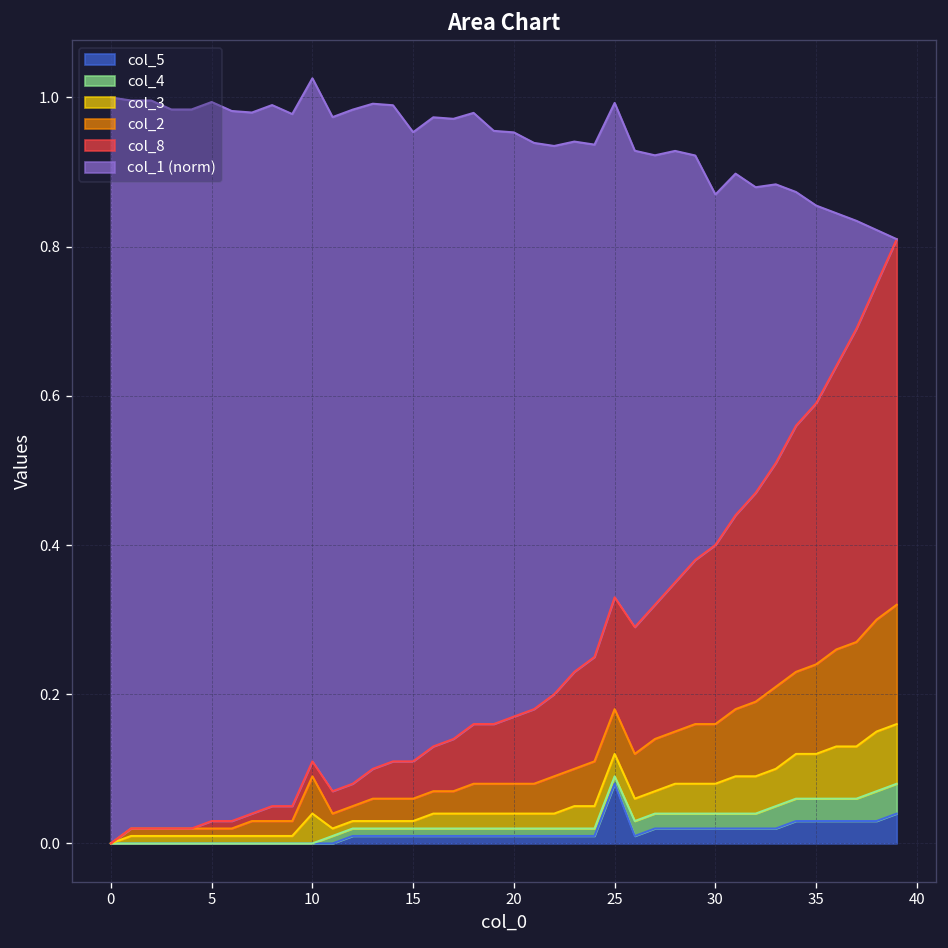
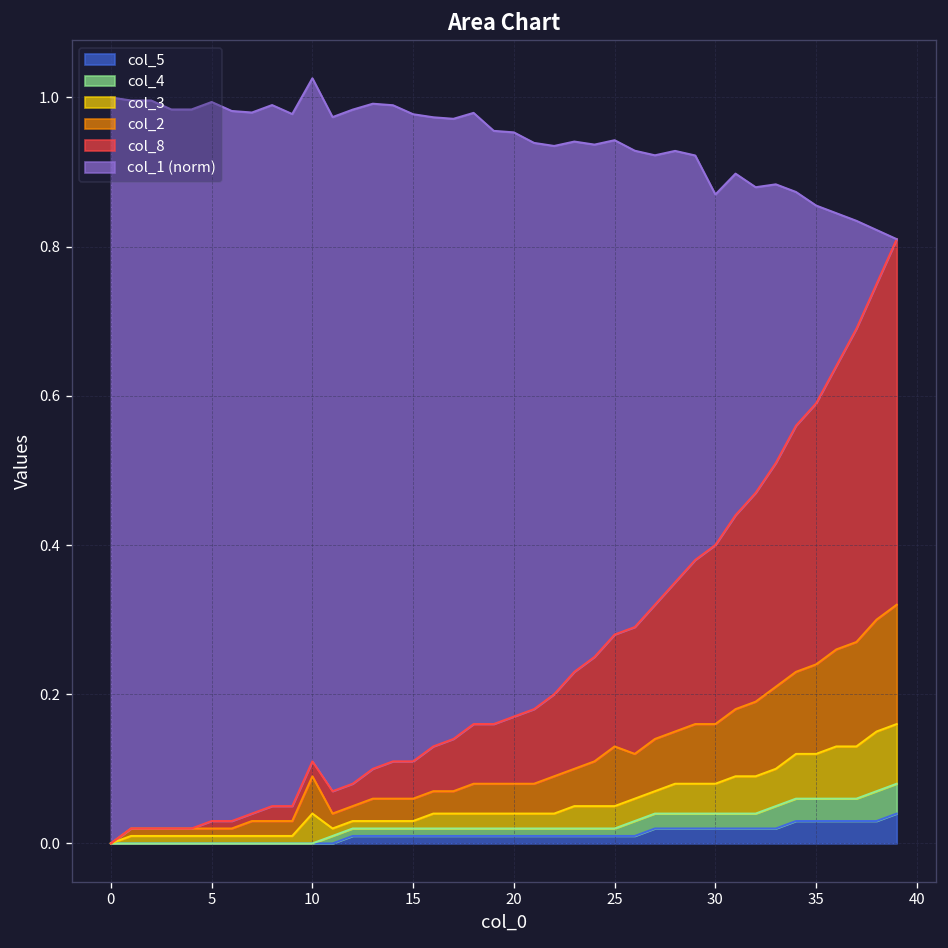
col_1 (norm), 15: 0.84 -> 0.87
col_5, 25: 0.08 -> 0.01
col_2, 25: 0.06 -> 0.08
